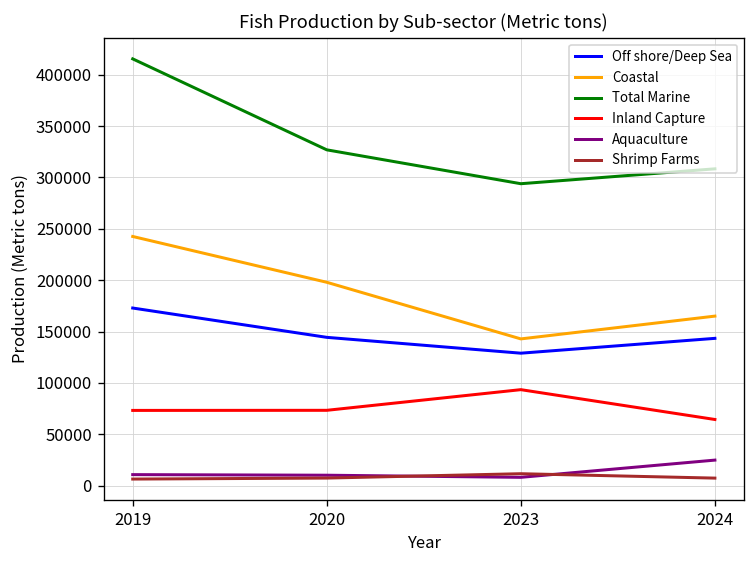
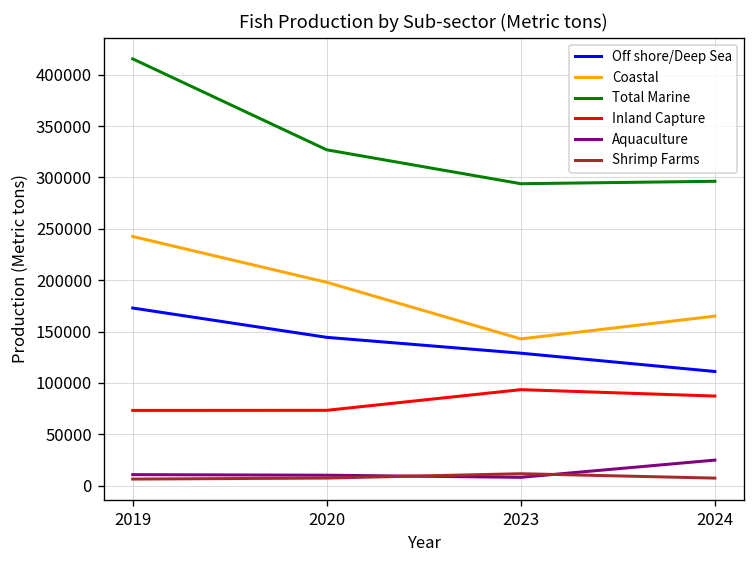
Off shore/Deep Sea, 2024: 140000 -> 110000
Total Marine, 2024: 310000 -> 300000
Inland Capture, 2024: 60000 -> 90000
